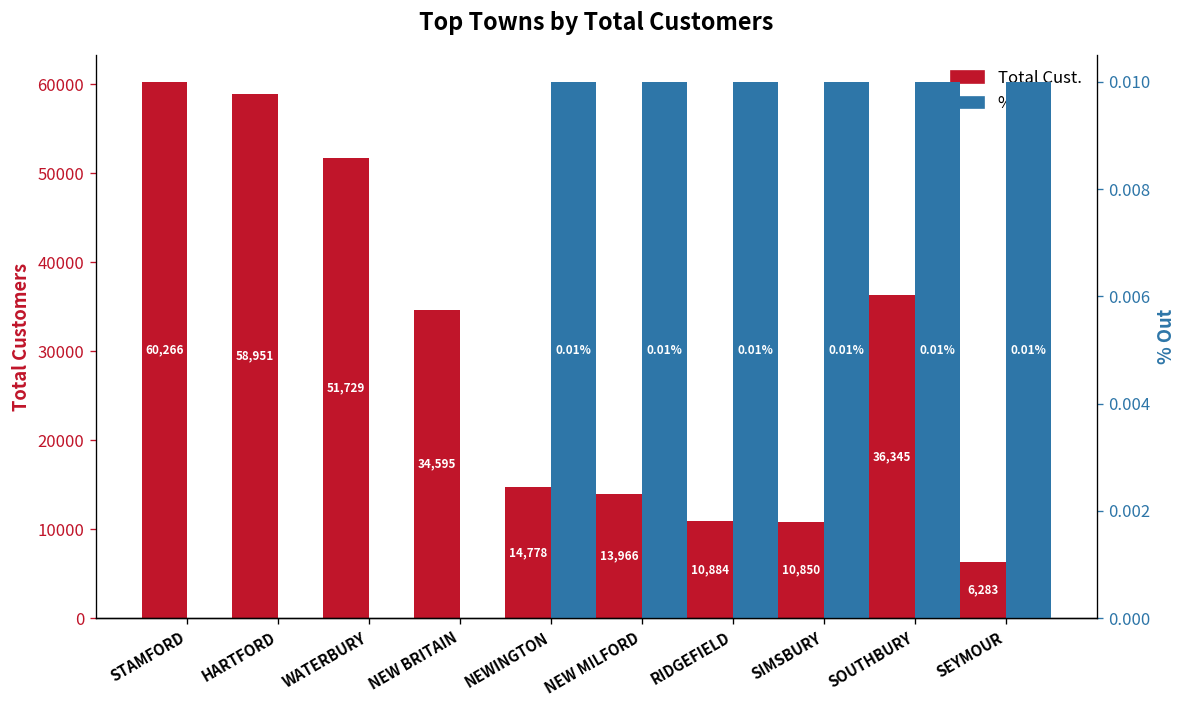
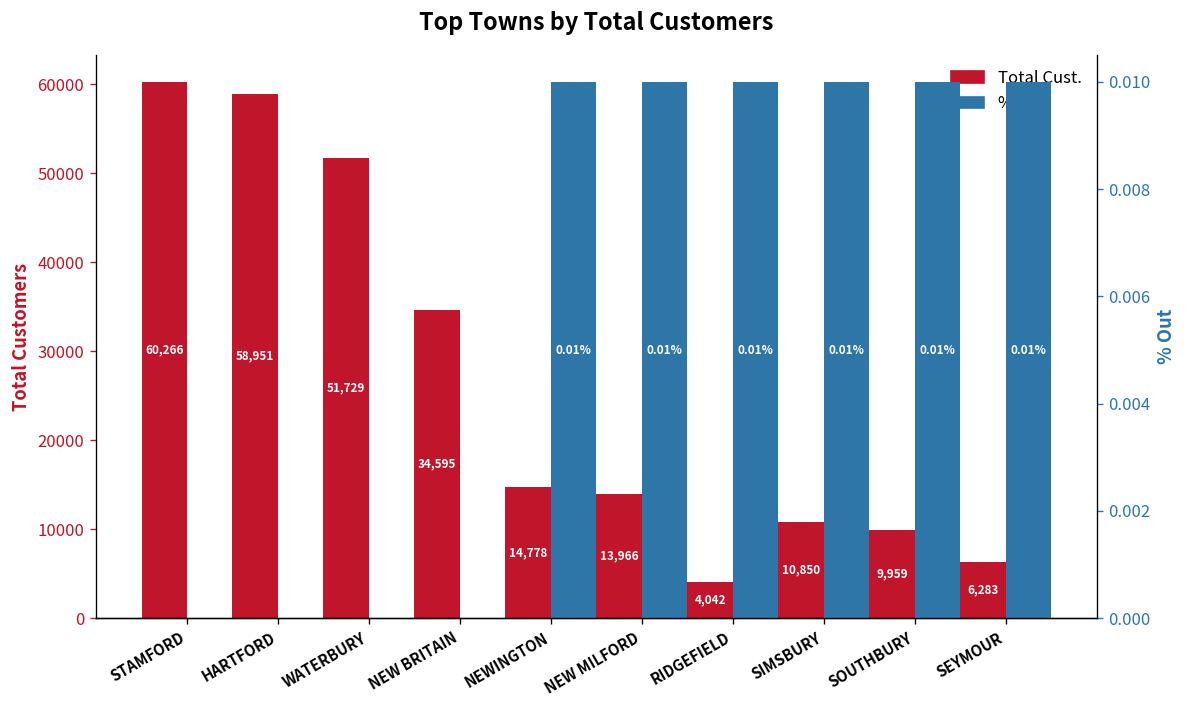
Total Cust., RIDGEFIELD: 10,884 -> 4,042
Total Cust., SOUTHBURY: 36,345 -> 9,959
